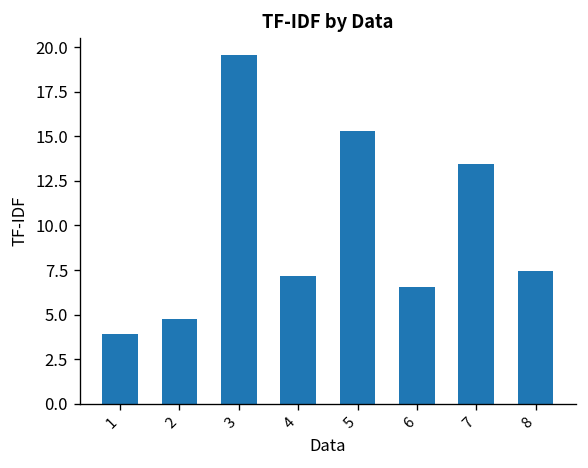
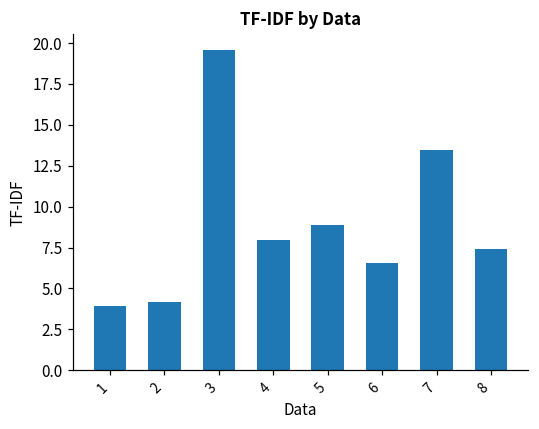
2: 4.8 -> 4.2
4: 7.1 -> 8.0
5: 15.3 -> 8.9
